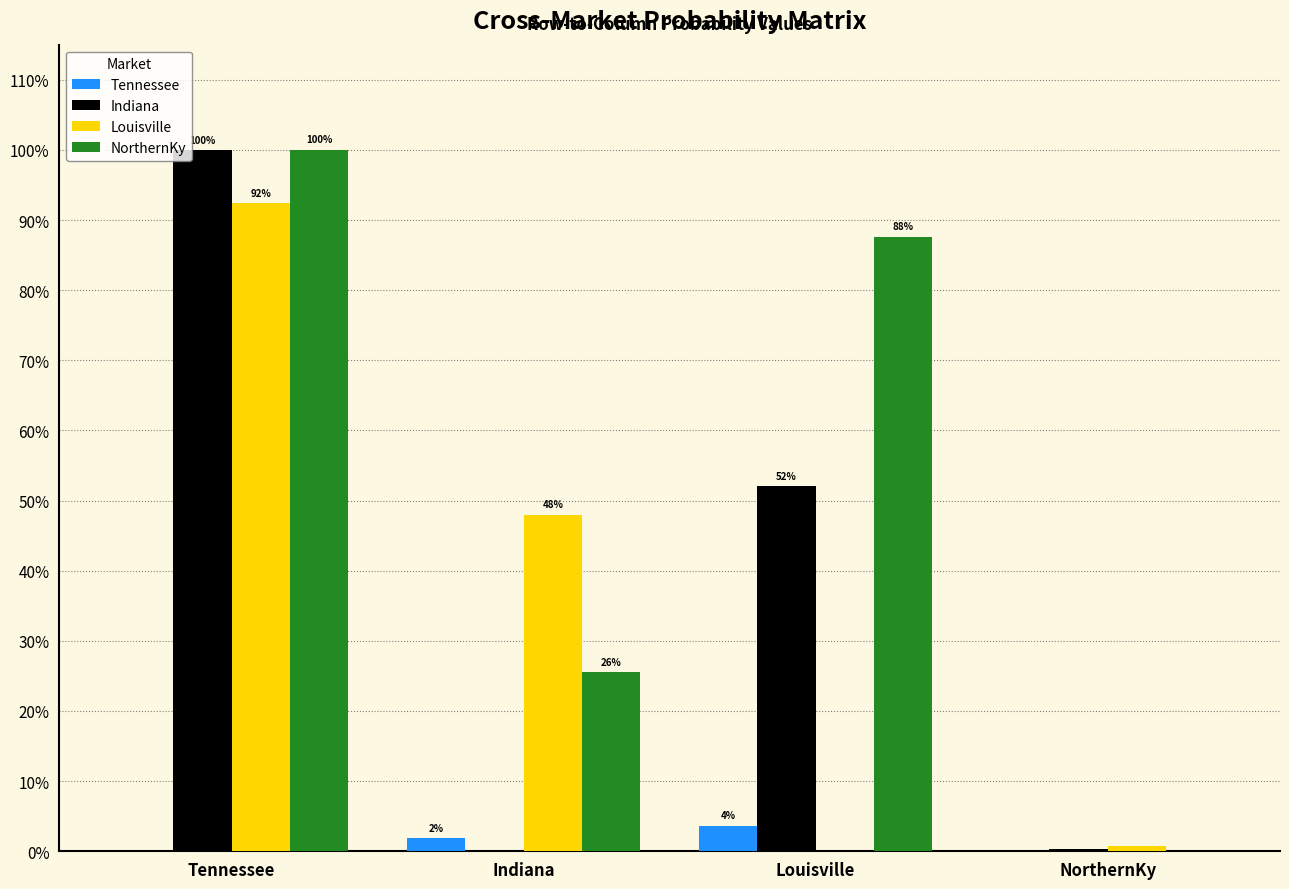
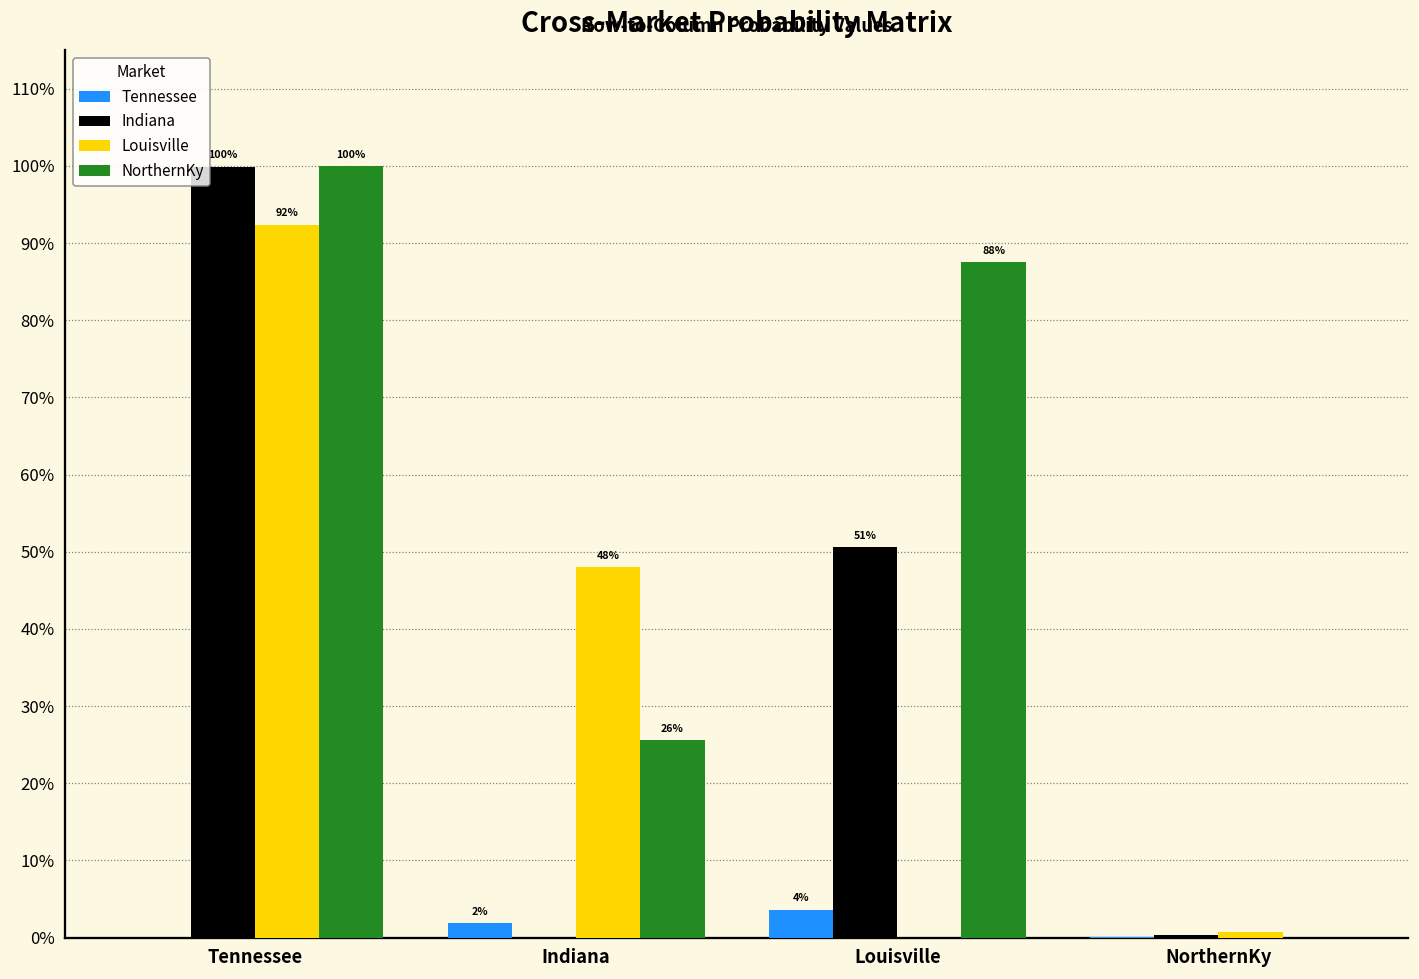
Indiana, Louisville: 52% -> 51%
